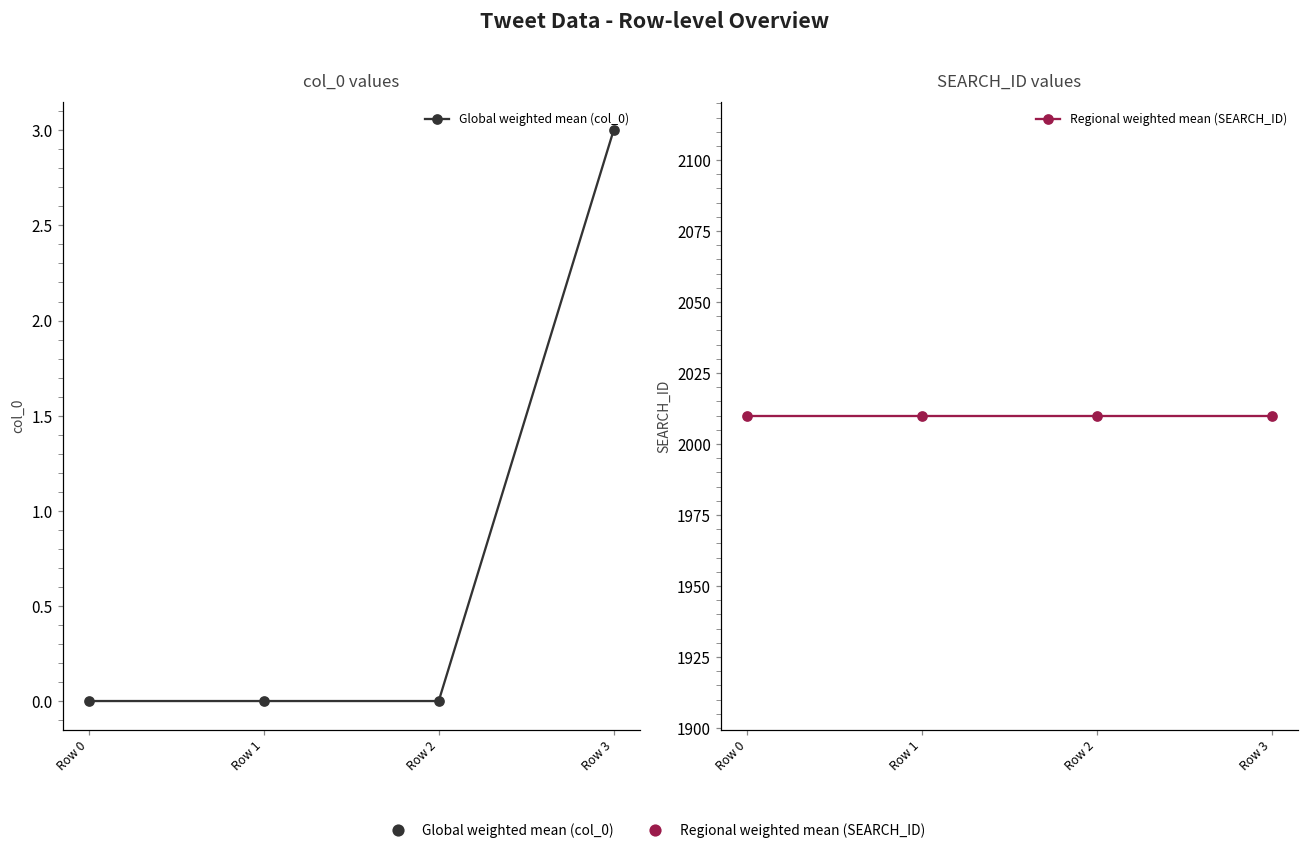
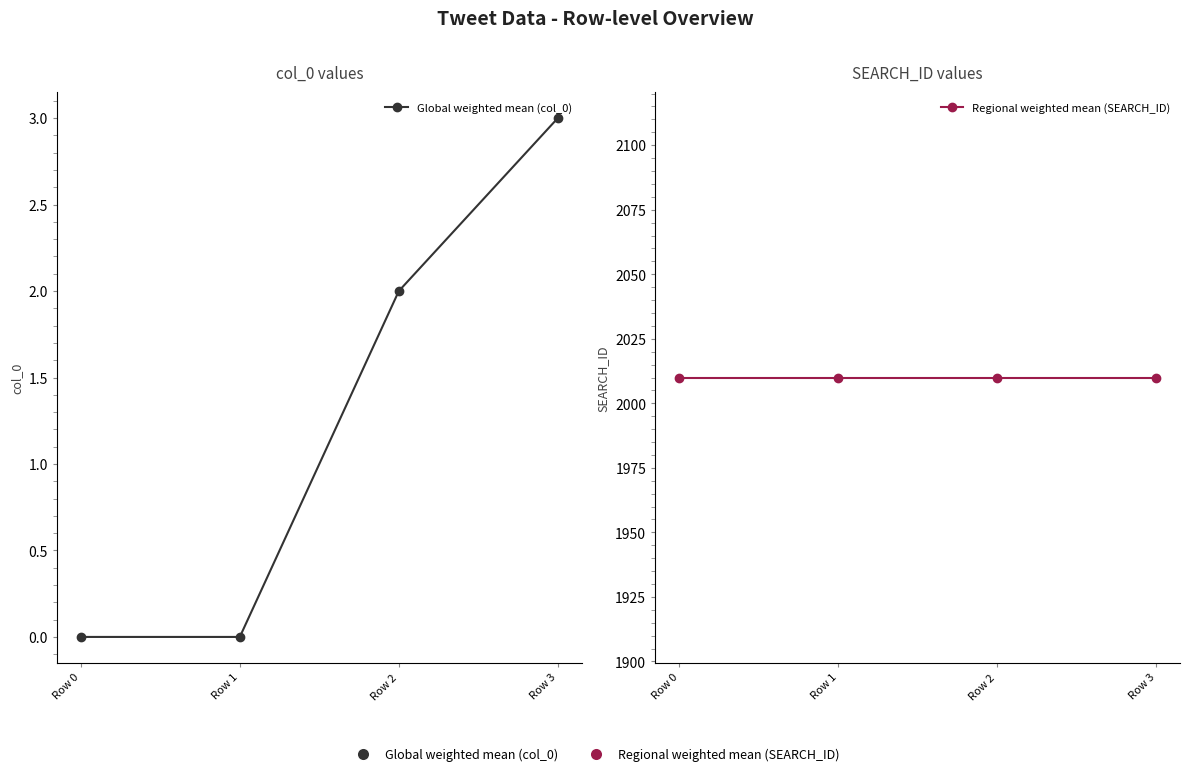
col_0 values, Row 2: 0 -> 2
